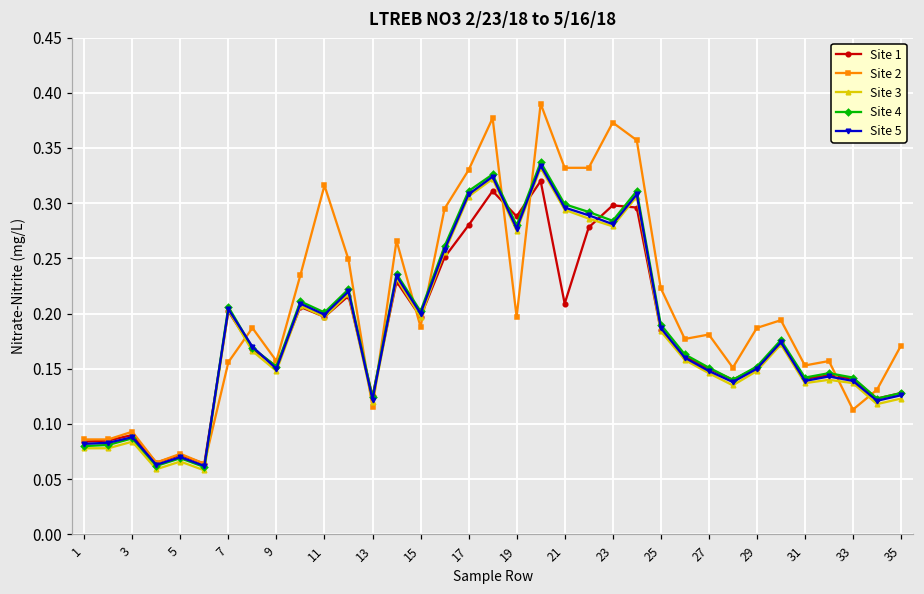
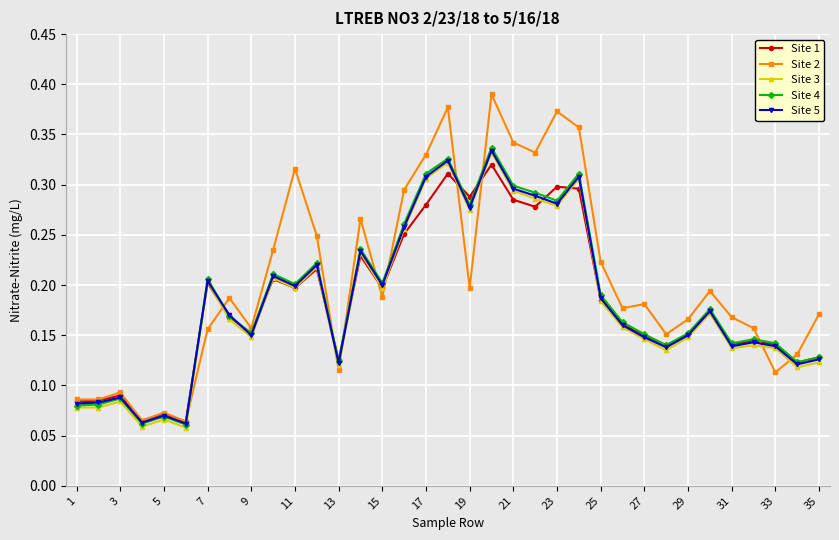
Site 1, 21: 0.209 -> 0.285
Site 2, 21: 0.332 -> 0.342
Site 2, 29: 0.187 -> 0.166
Site 2, 31: 0.153 -> 0.168
